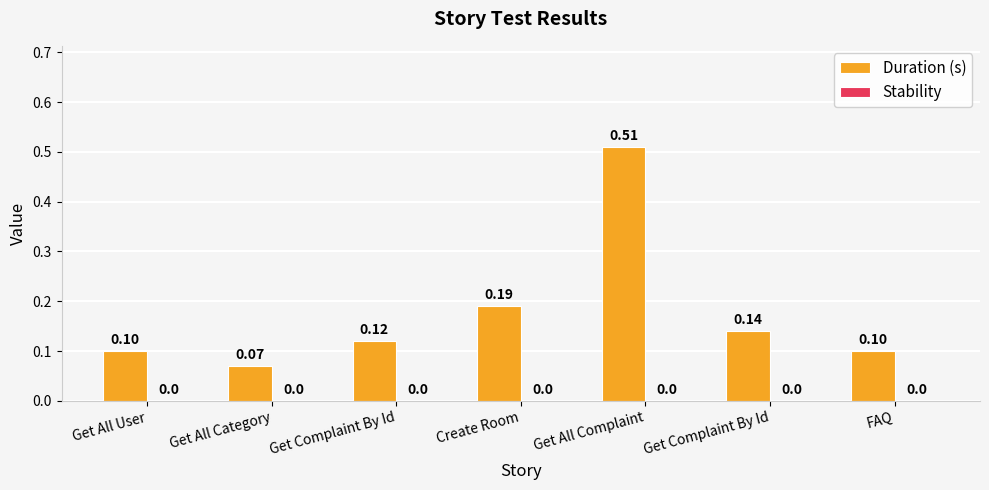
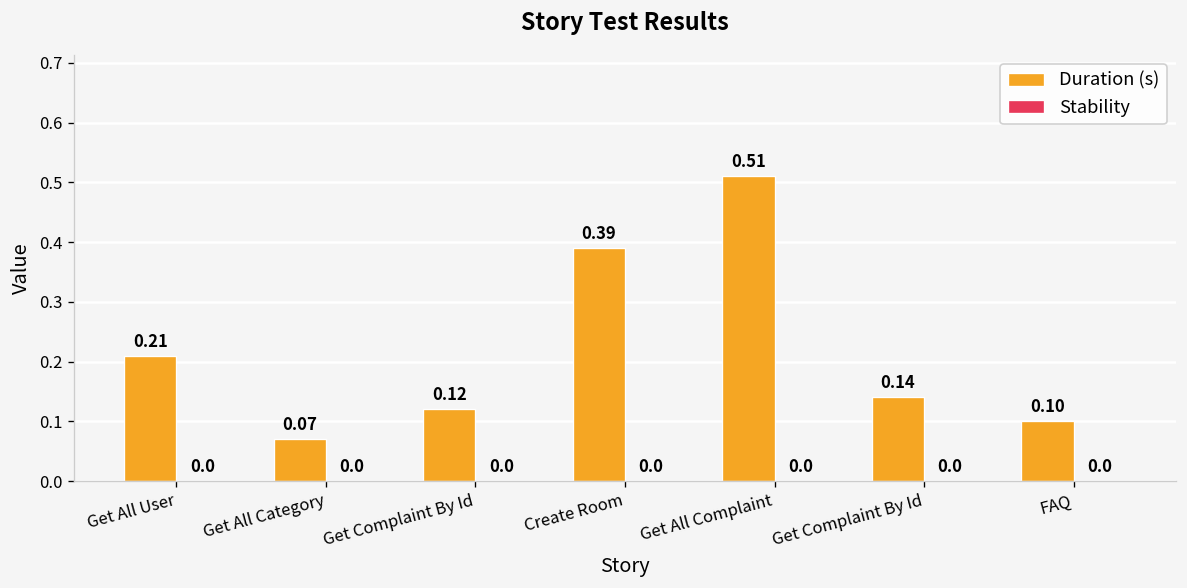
Duration (s), Get All User: 0.10 -> 0.21
Duration (s), Create Room: 0.19 -> 0.39
